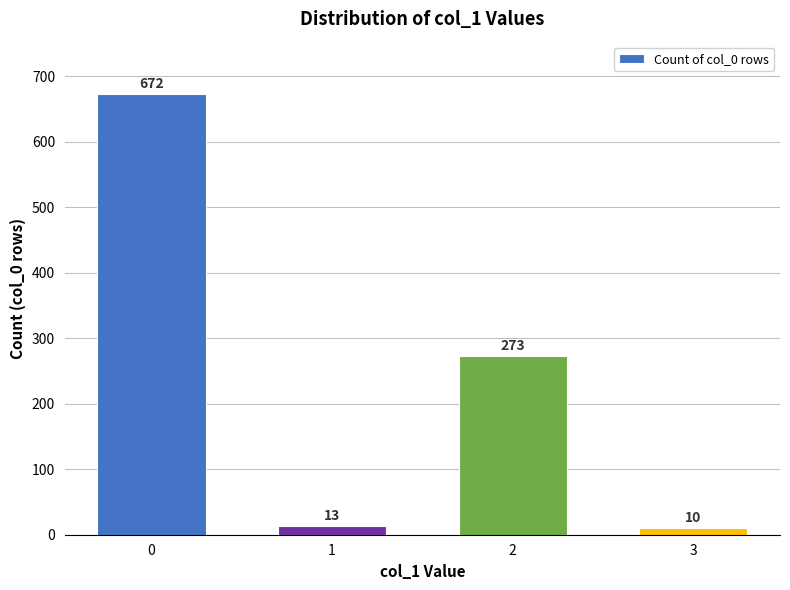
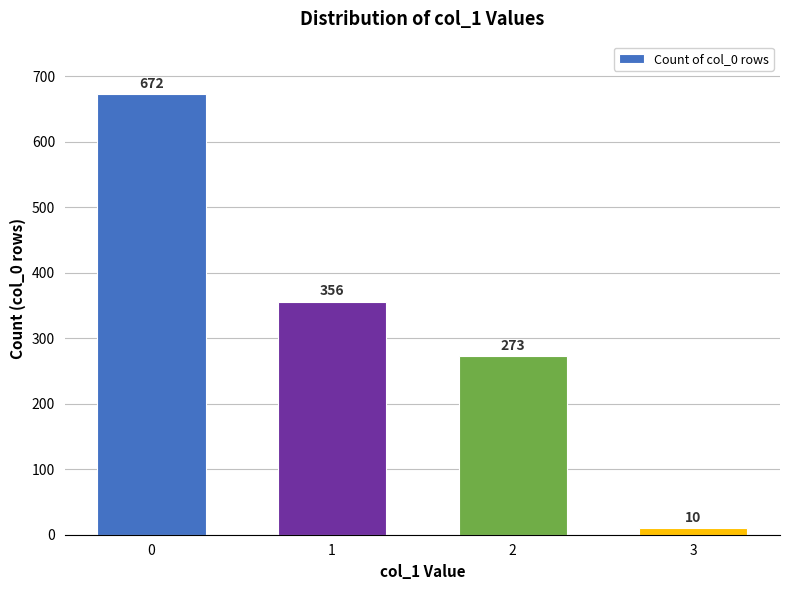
1: 13 -> 356
